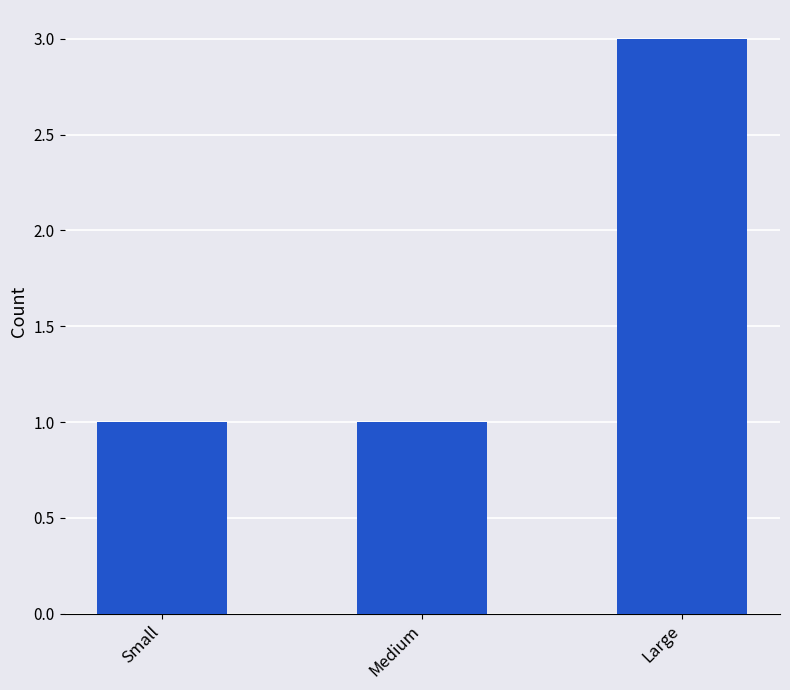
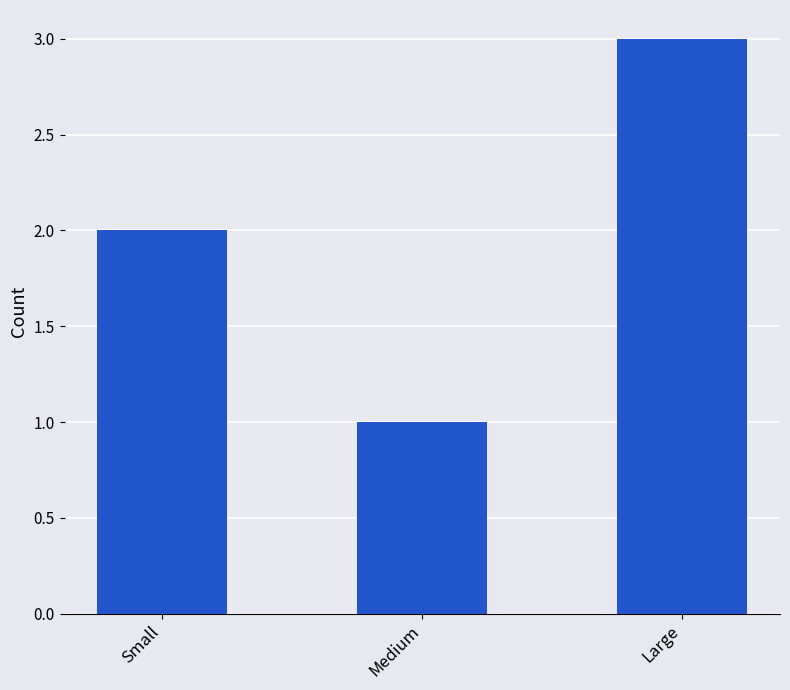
Small: 1 -> 2
